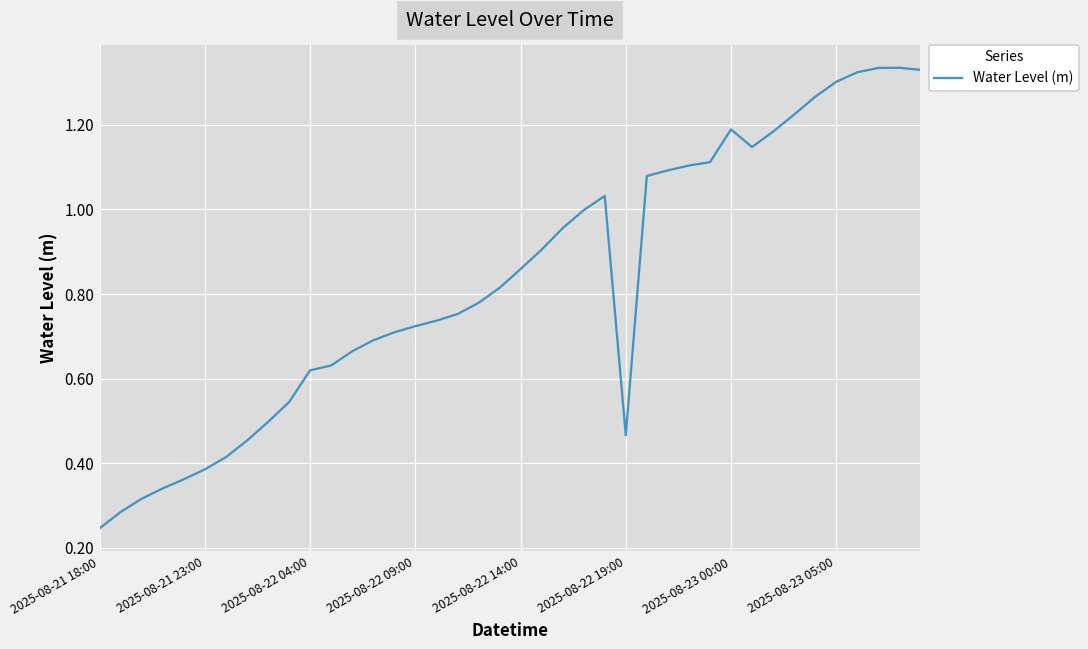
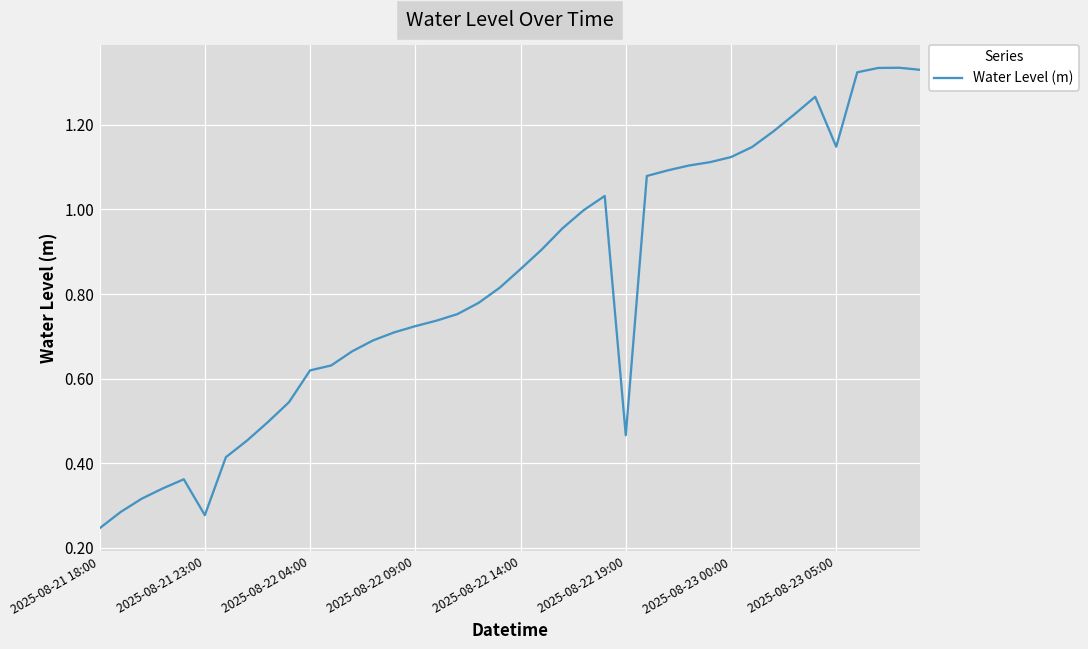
2025-08-21 23:00: 0.39 -> 0.28
2025-08-23 00:00: 1.19 -> 1.12
2025-08-23 05:00: 1.30 -> 1.15
